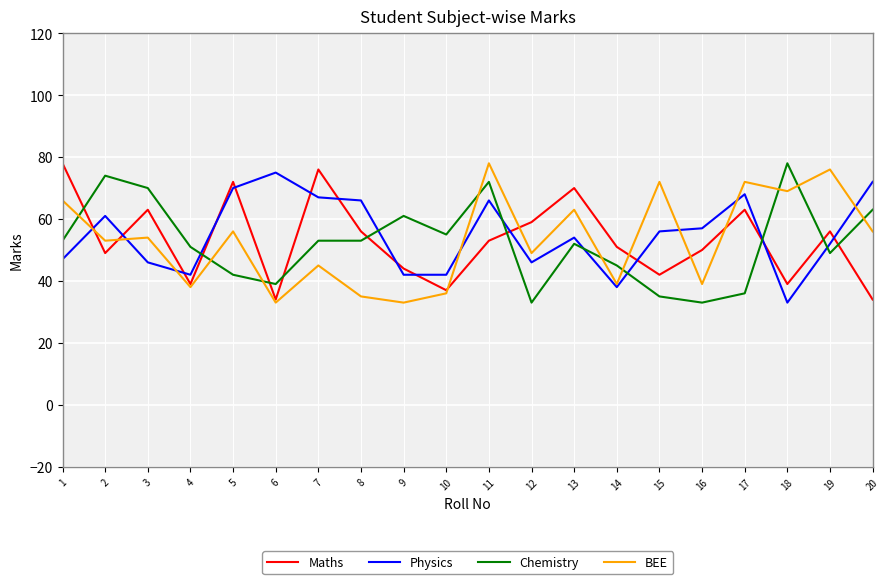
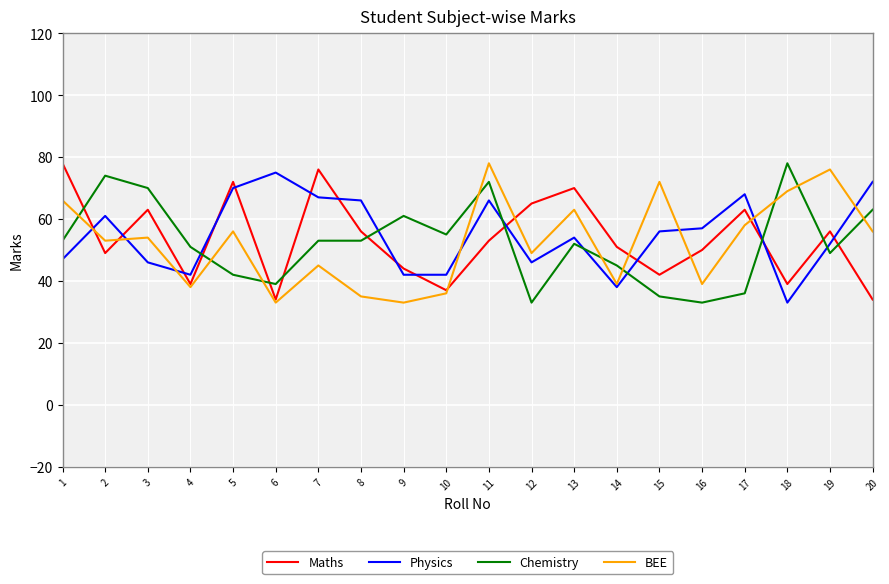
Maths, 12: 59 -> 65
BEE, 17: 72 -> 58
